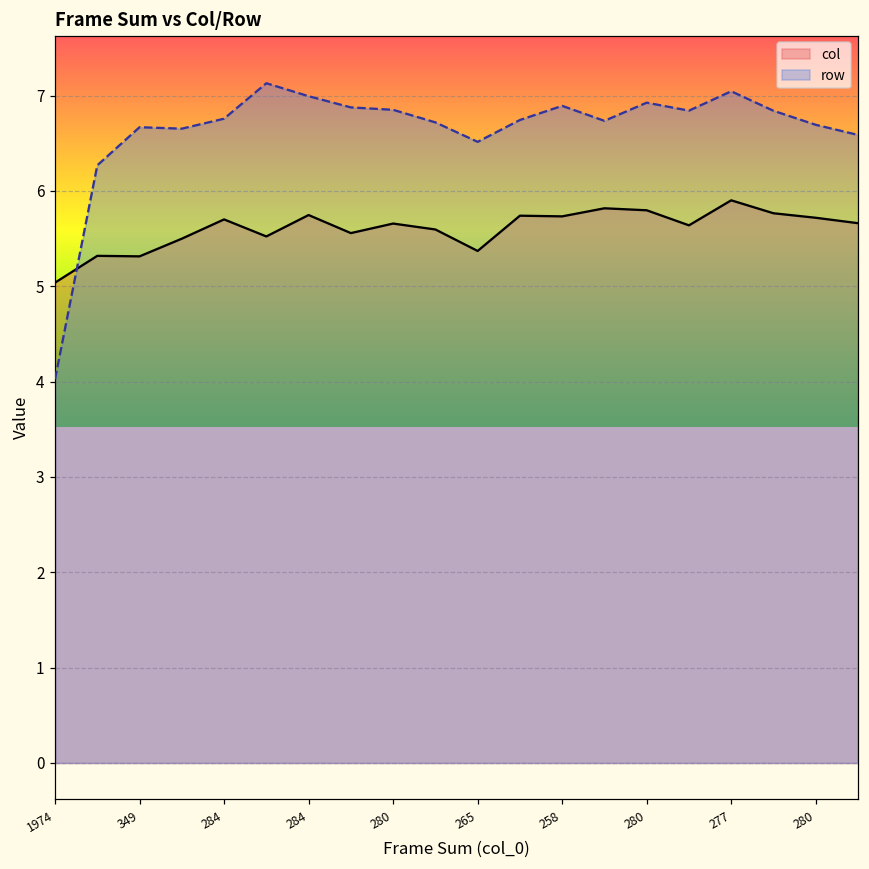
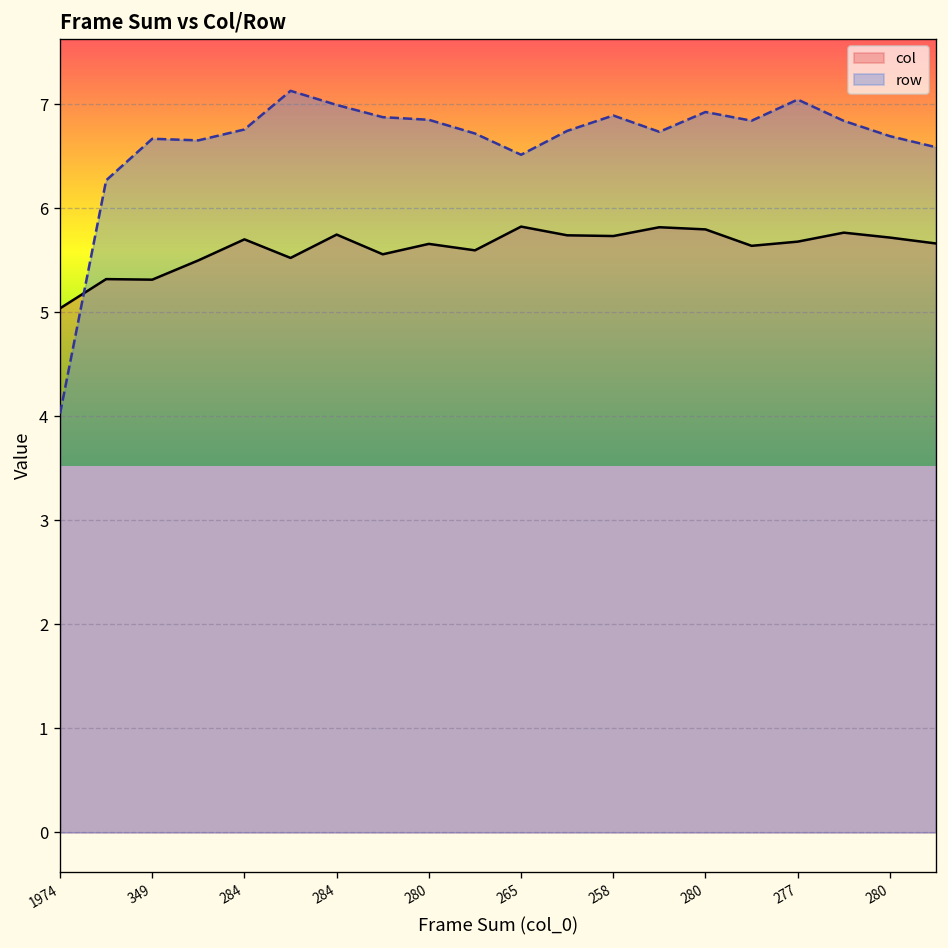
col, 265: 5.4 -> 5.8
col, 277: 5.9 -> 5.7
